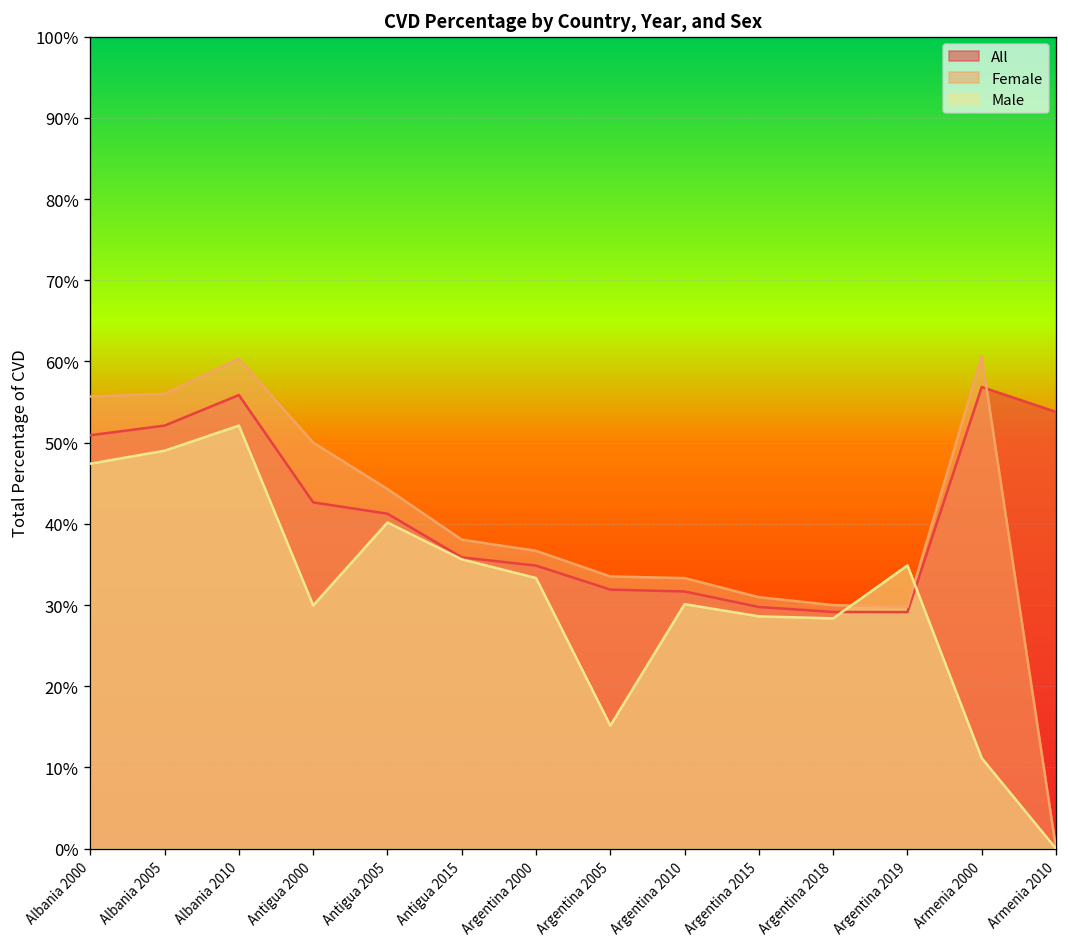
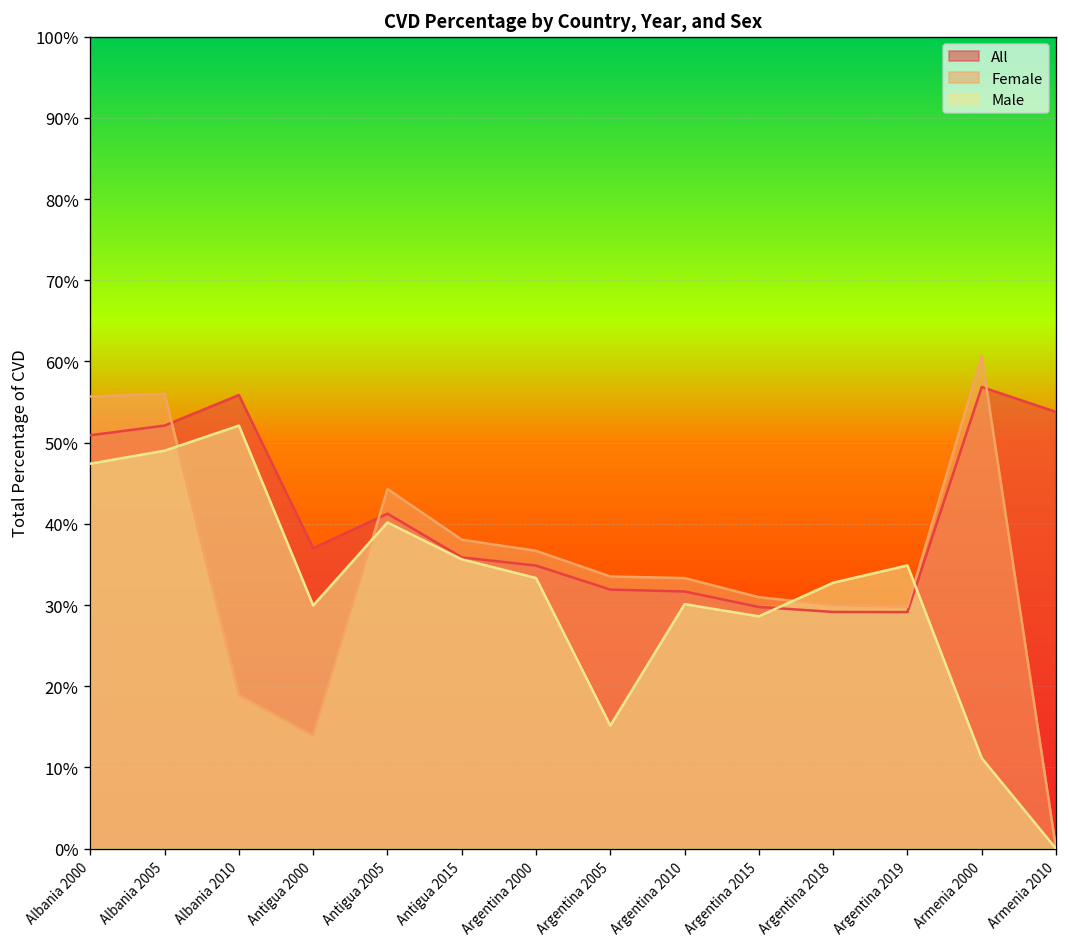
Female, Albania 2010: 60% -> 19%
All, Antigua 2000: 43% -> 37%
Female, Antigua 2000: 50% -> 14%
Male, Argentina 2018: 28% -> 33%
